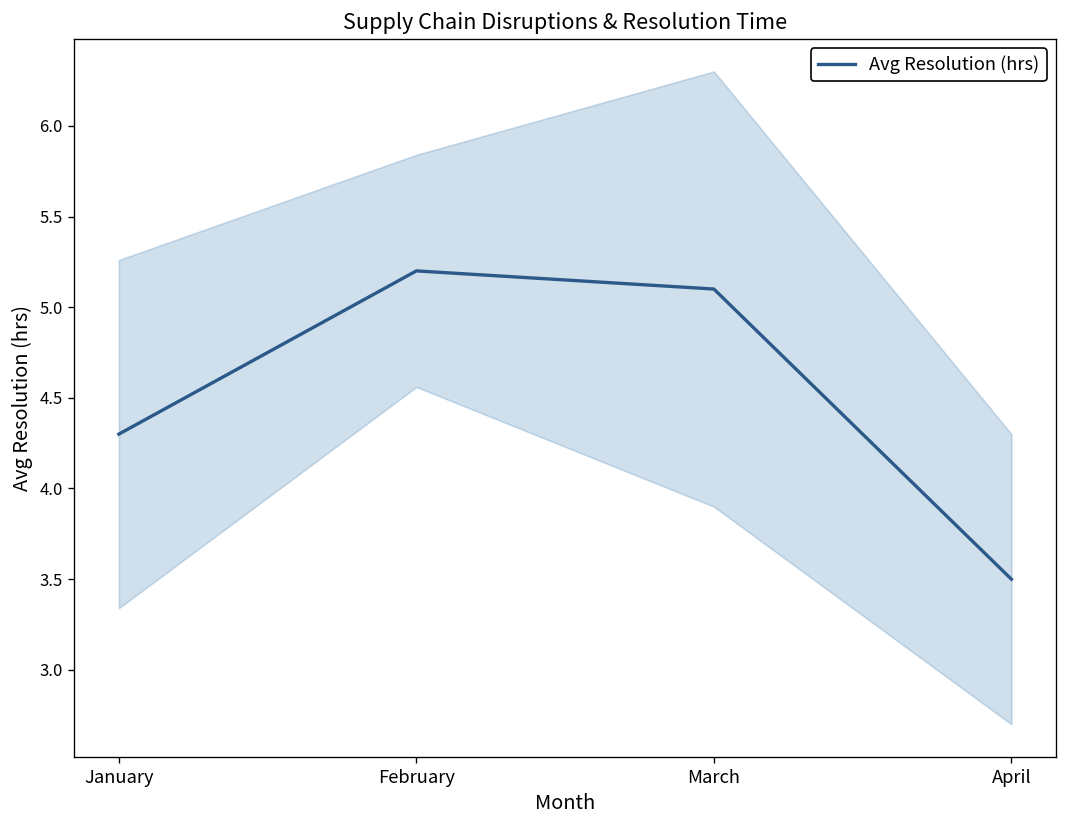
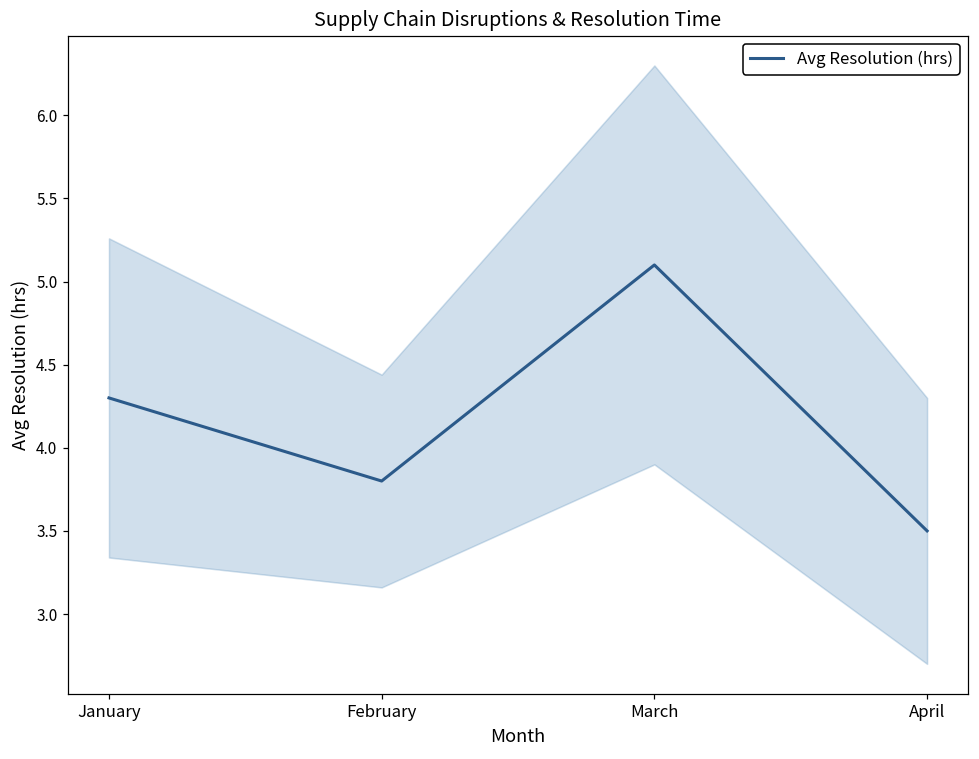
Avg Resolution (hrs), February: 5.2 -> 3.8
